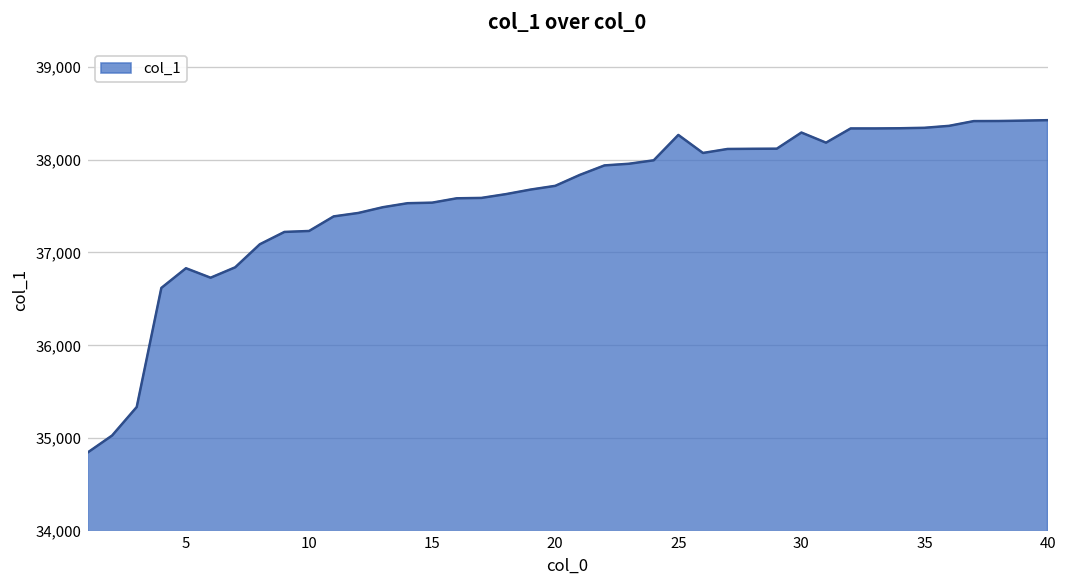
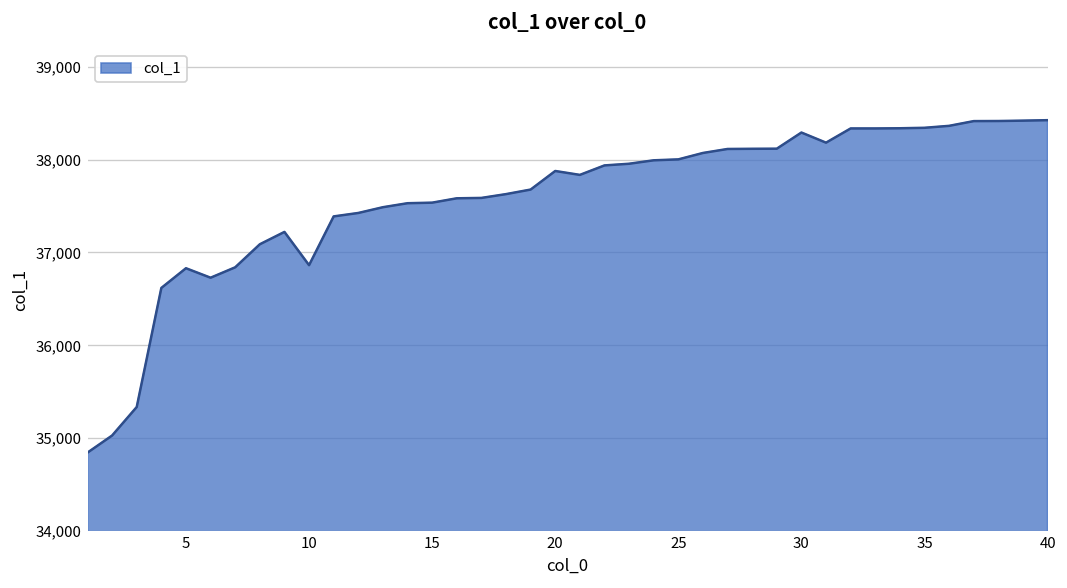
10: 37,200 -> 36,900
20: 37,700 -> 37,900
25: 38,300 -> 38,000
